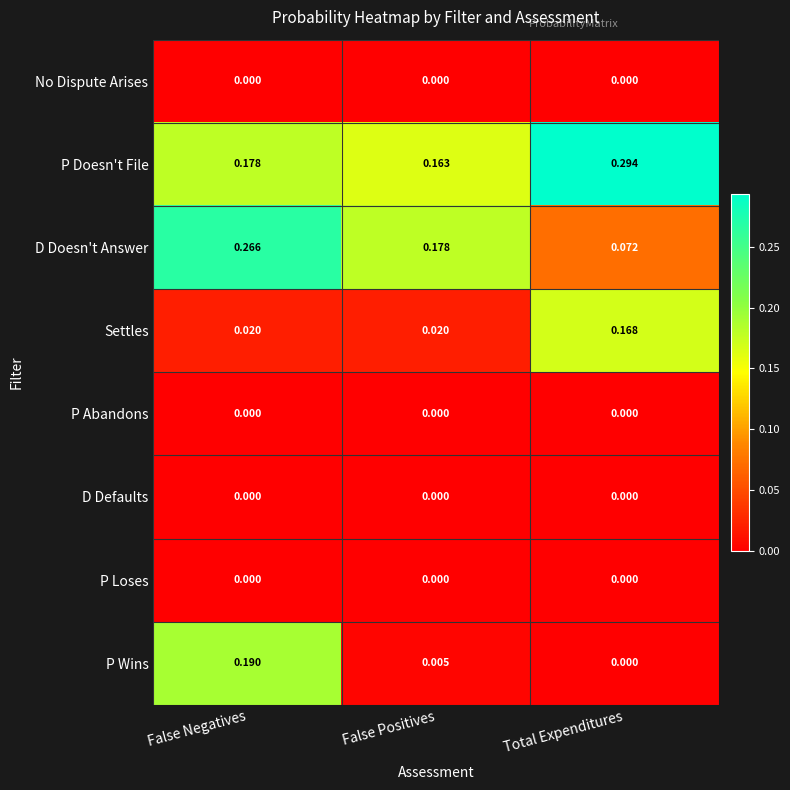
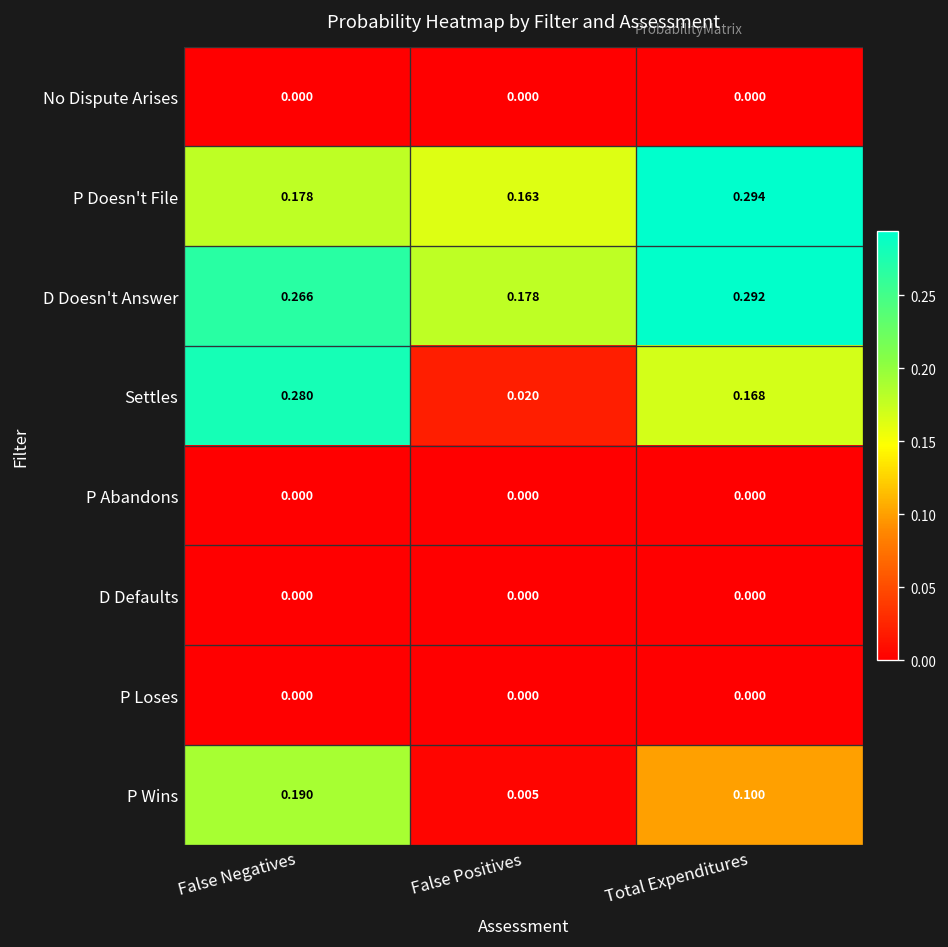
D Doesn't Answer, Total Expenditures: 0.072 -> 0.292
Settles, False Negatives: 0.020 -> 0.280
P Wins, Total Expenditures: 0.000 -> 0.100
